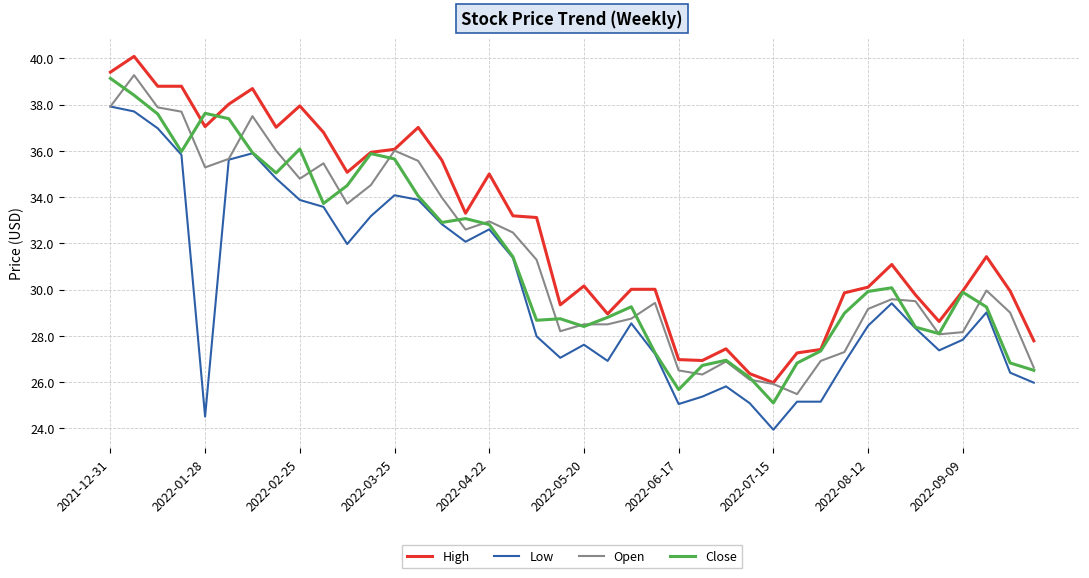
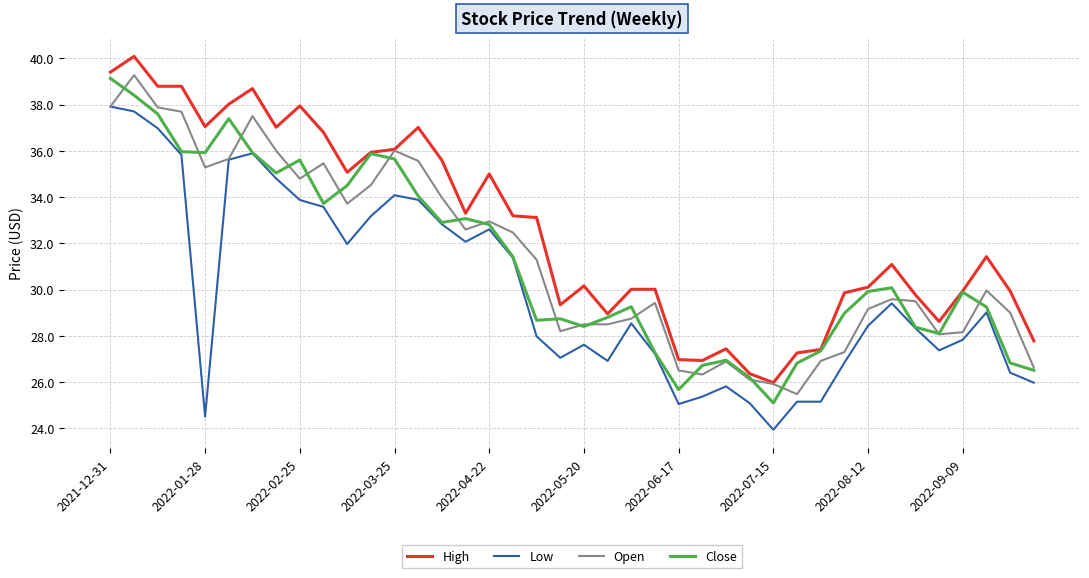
Close, 2022-01-28: 37.6 -> 35.9
Close, 2022-02-25: 36.1 -> 35.6
